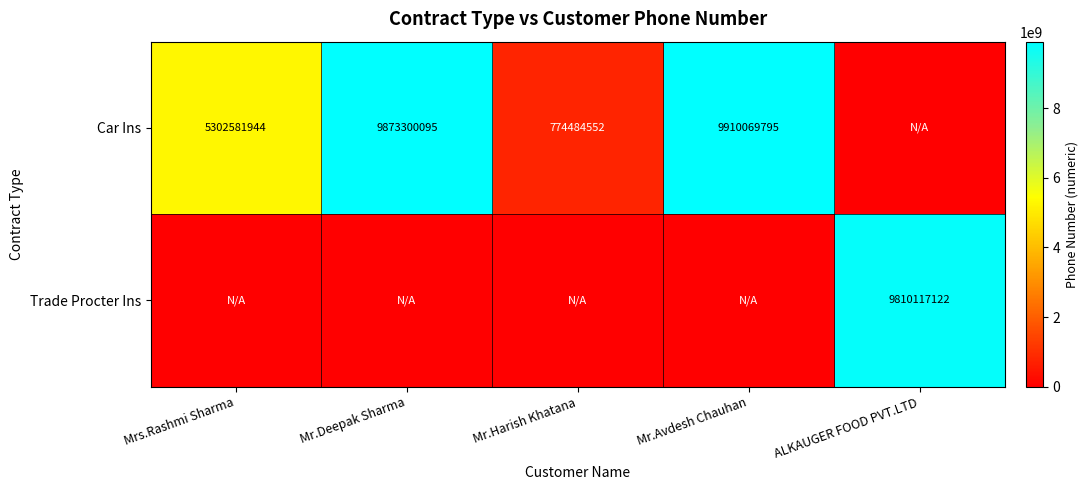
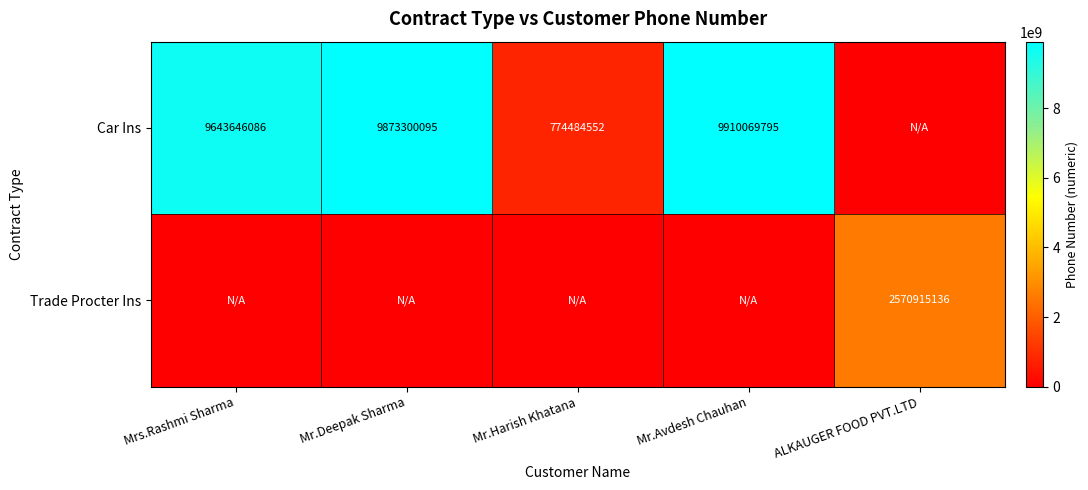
Car Ins, Mrs.Rashmi Sharma: 5302581944 -> 9643646086
Trade Procter Ins, ALKAUGER FOOD PVT.LTD: 9810117122 -> 2570915136
